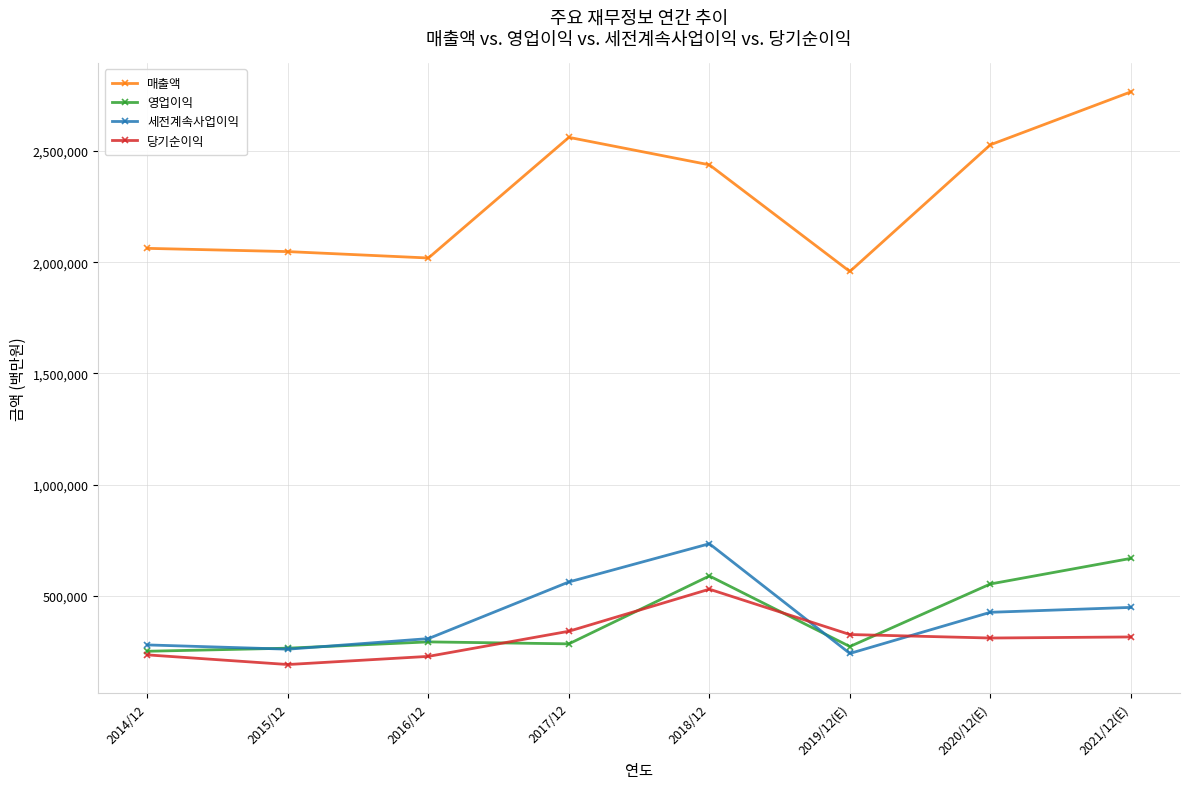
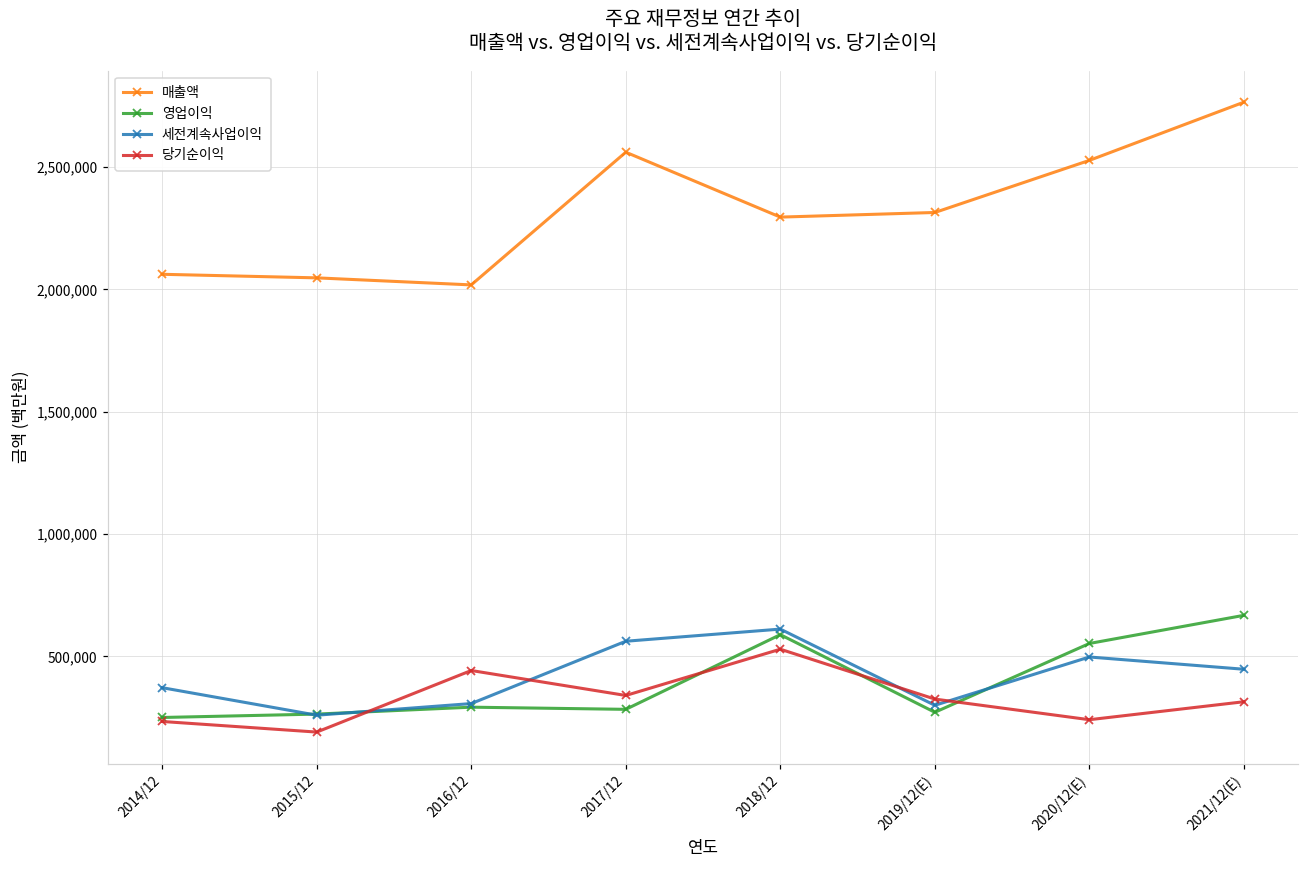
세전계속사업이익, 2014/12: 280,000 -> 370,000
당기순이익, 2016/12: 230,000 -> 440,000
매출액, 2018/12: 2,440,000 -> 2,300,000
세전계속사업이익, 2018/12: 730,000 -> 610,000
매출액, 2019/12(E): 1,960,000 -> 2,310,000
세전계속사업이익, 2019/12(E): 240,000 -> 300,000
세전계속사업이익, 2020/12(E): 430,000 -> 500,000
당기순이익, 2020/12(E): 310,000 -> 240,000
